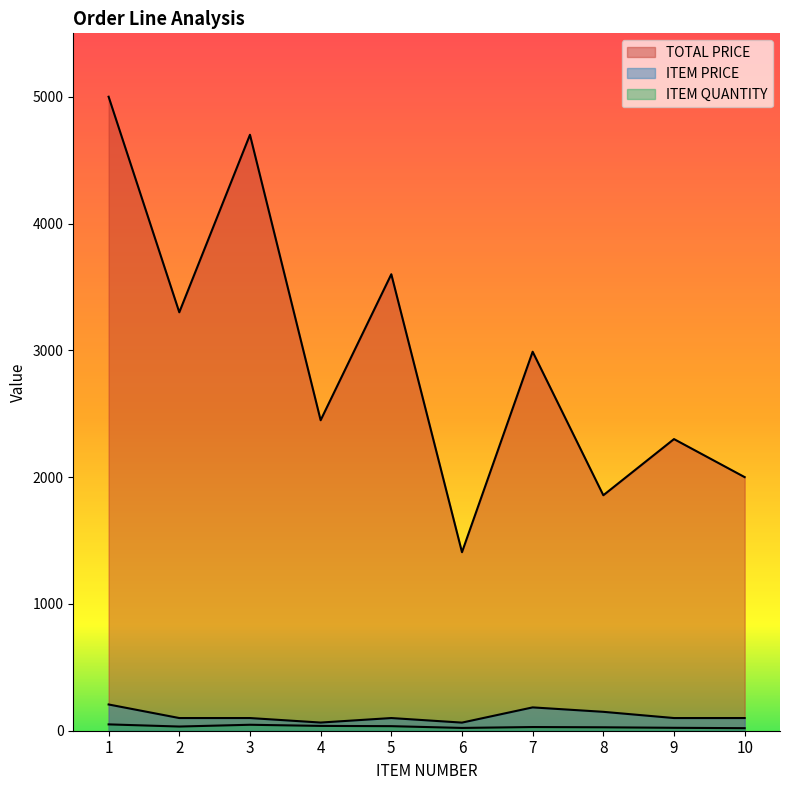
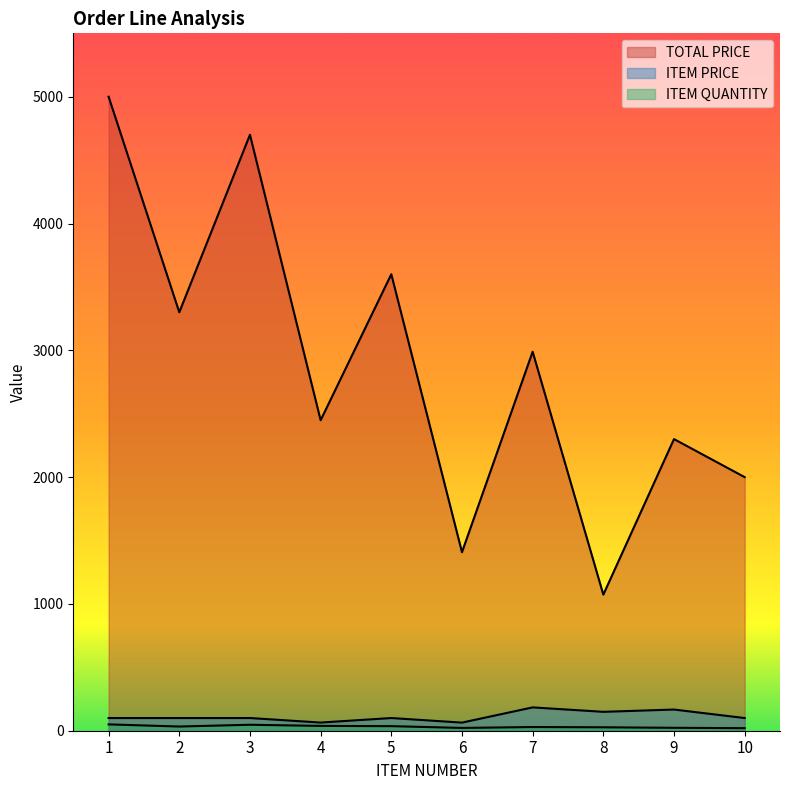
ITEM PRICE, 1: 210 -> 100
TOTAL PRICE, 8: 1860 -> 1070
ITEM PRICE, 9: 100 -> 170
